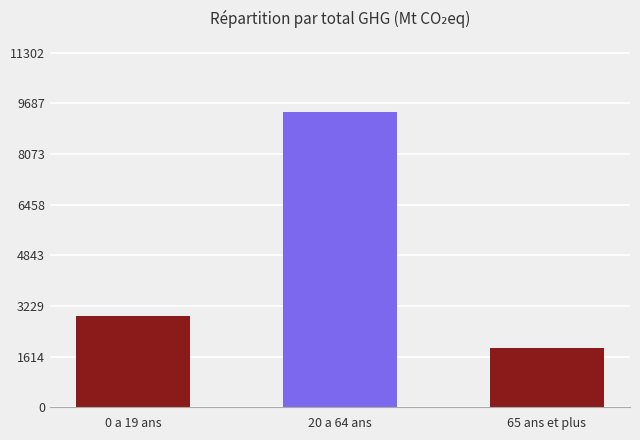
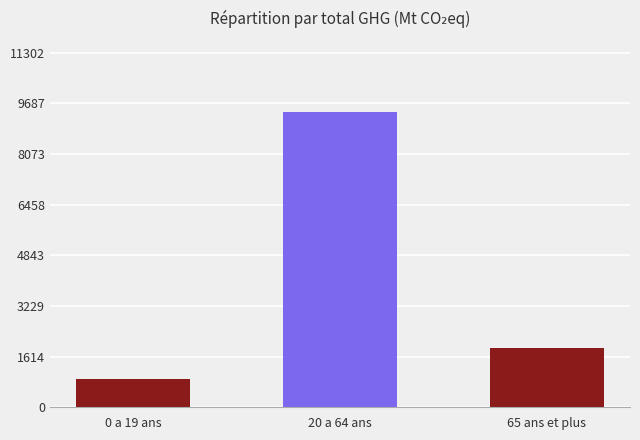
0 a 19 ans: 2900 -> 900
